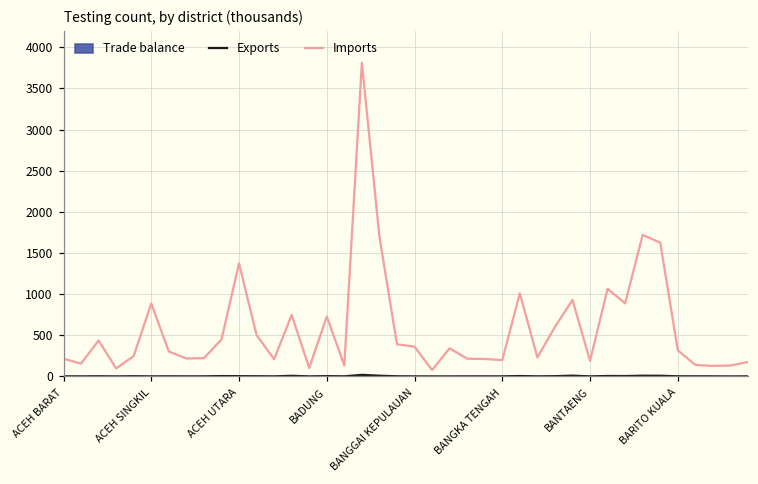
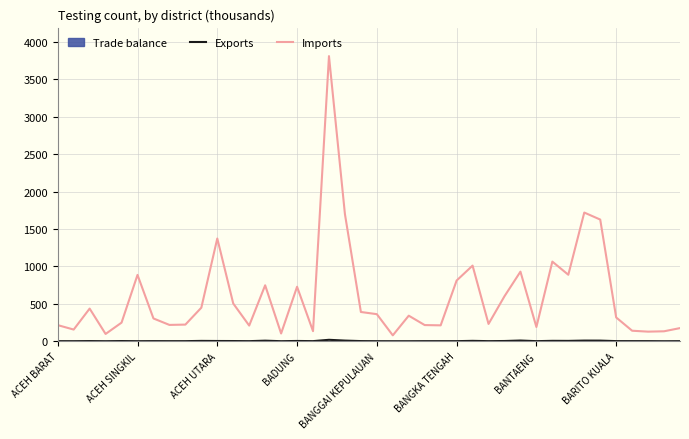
Imports, BANGKA TENGAH: 200 -> 800
